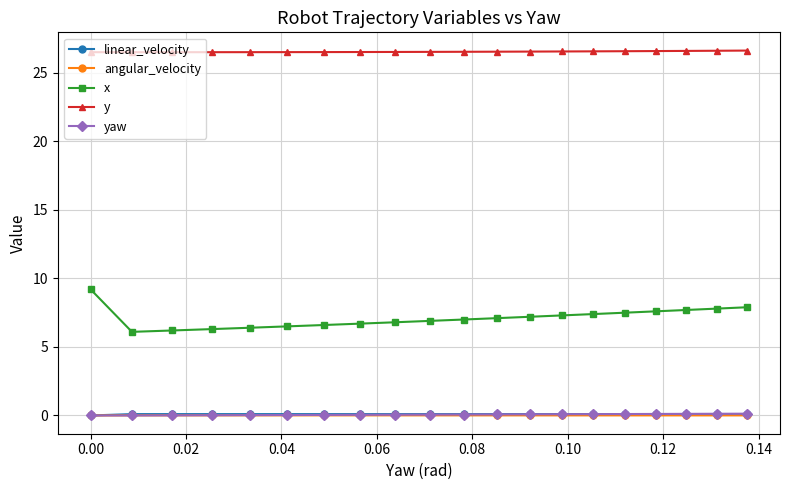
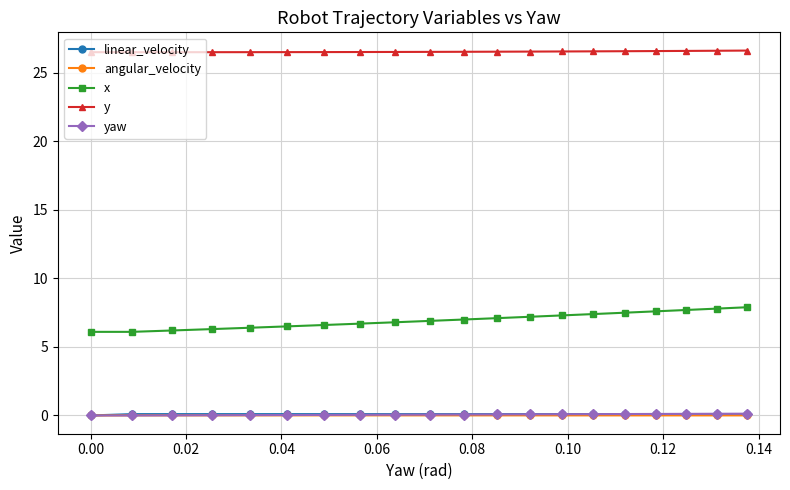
x, 0.00: 9.2 -> 6.1
